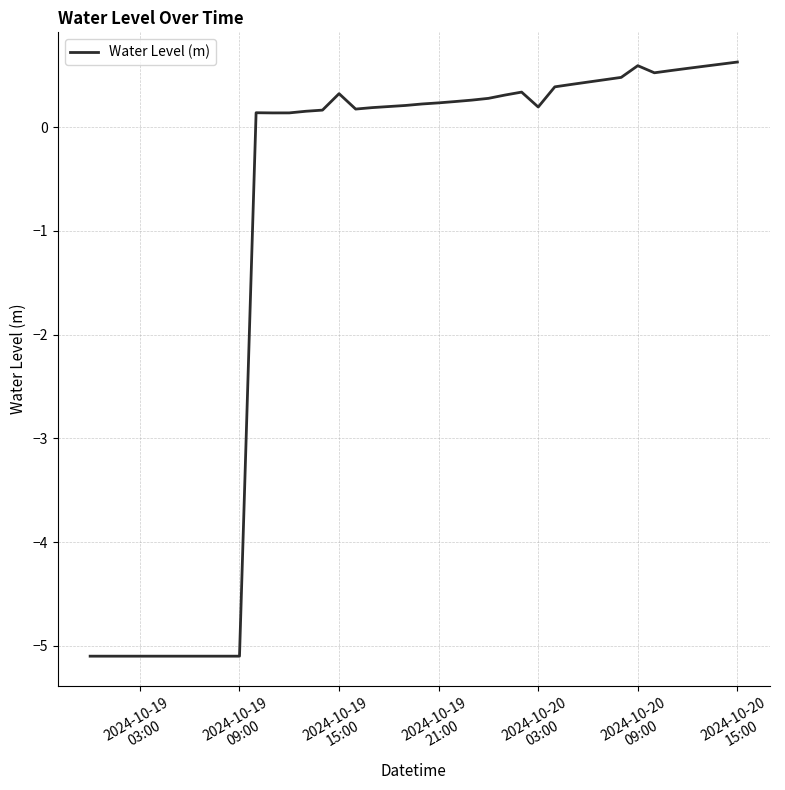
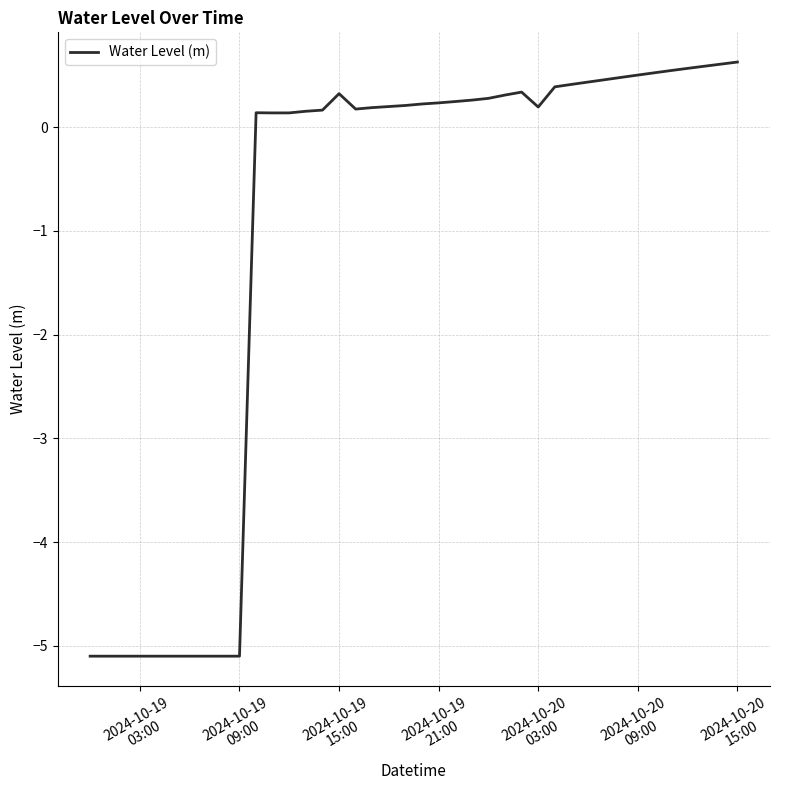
2024-10-20 09:00: 0.59 -> 0.50
